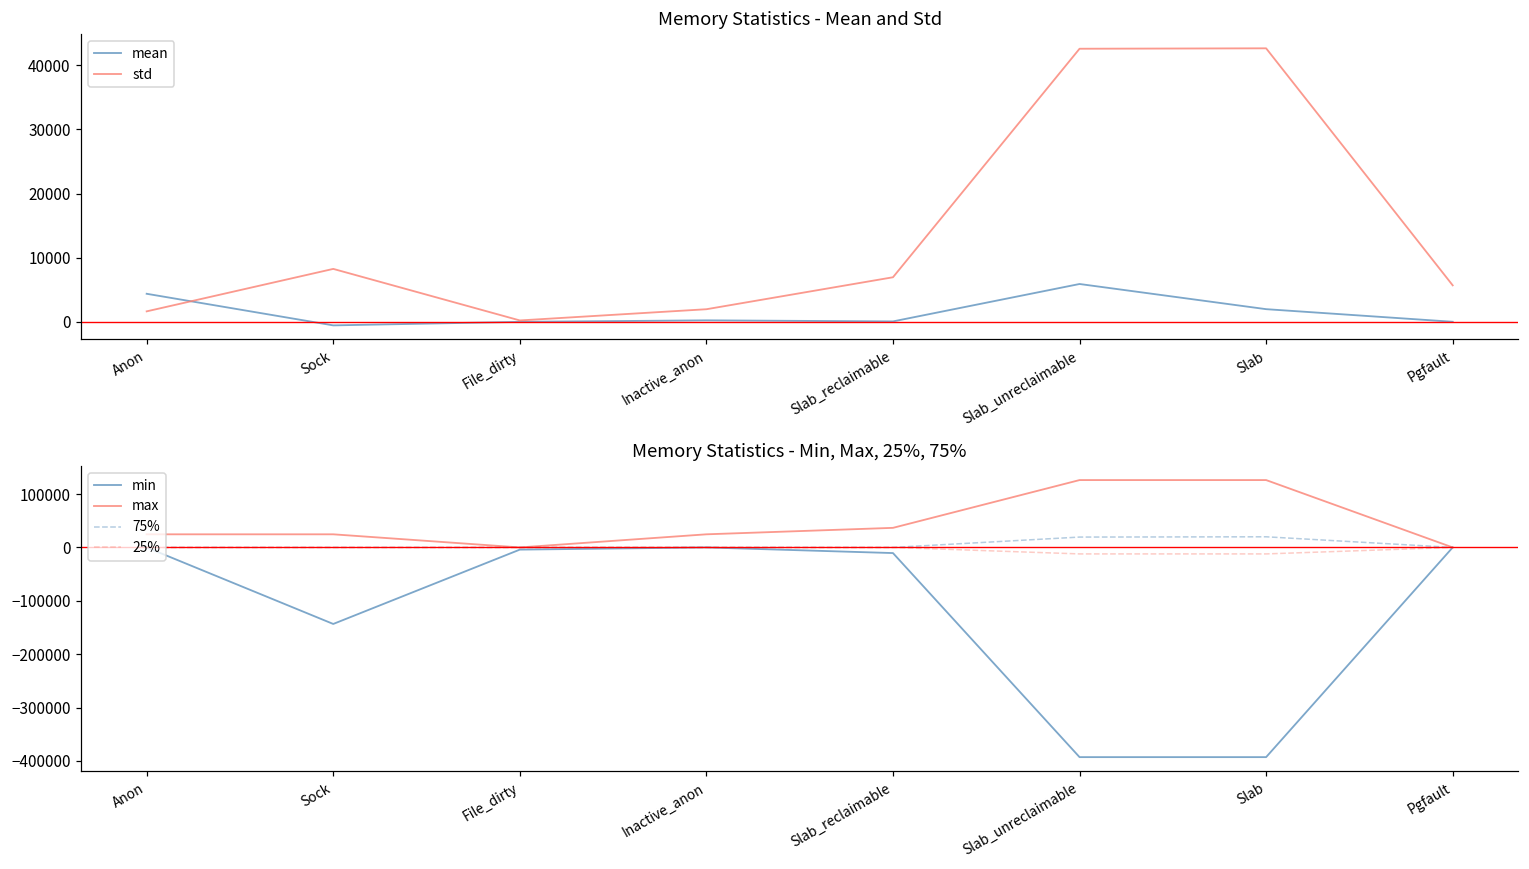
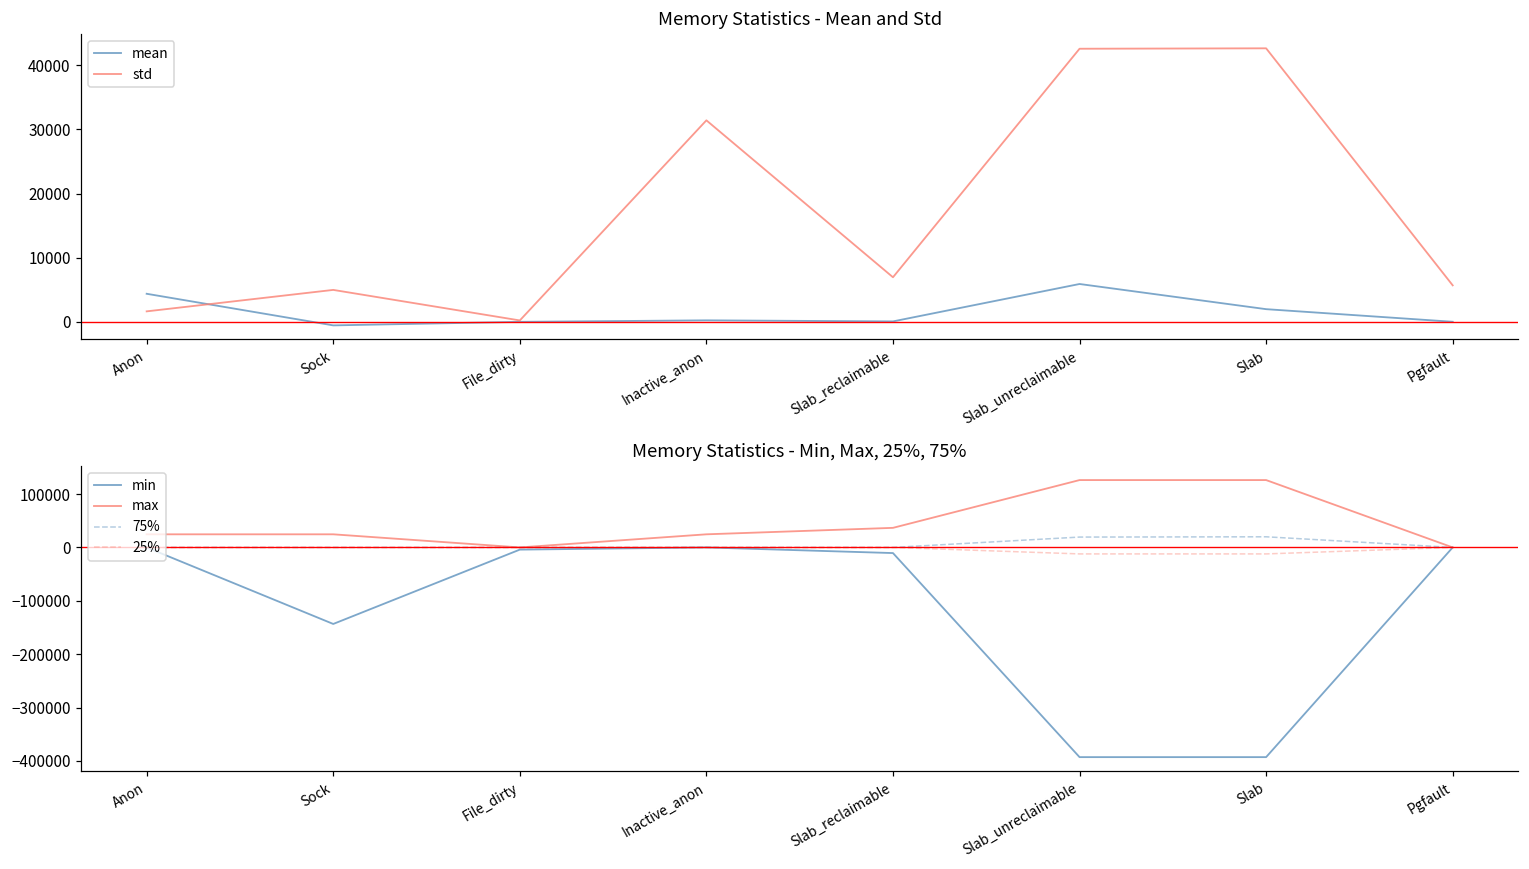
Memory Statistics - Mean and Std, std, Sock: 8000 -> 5000
Memory Statistics - Mean and Std, std, Inactive_anon: 2000 -> 31000
